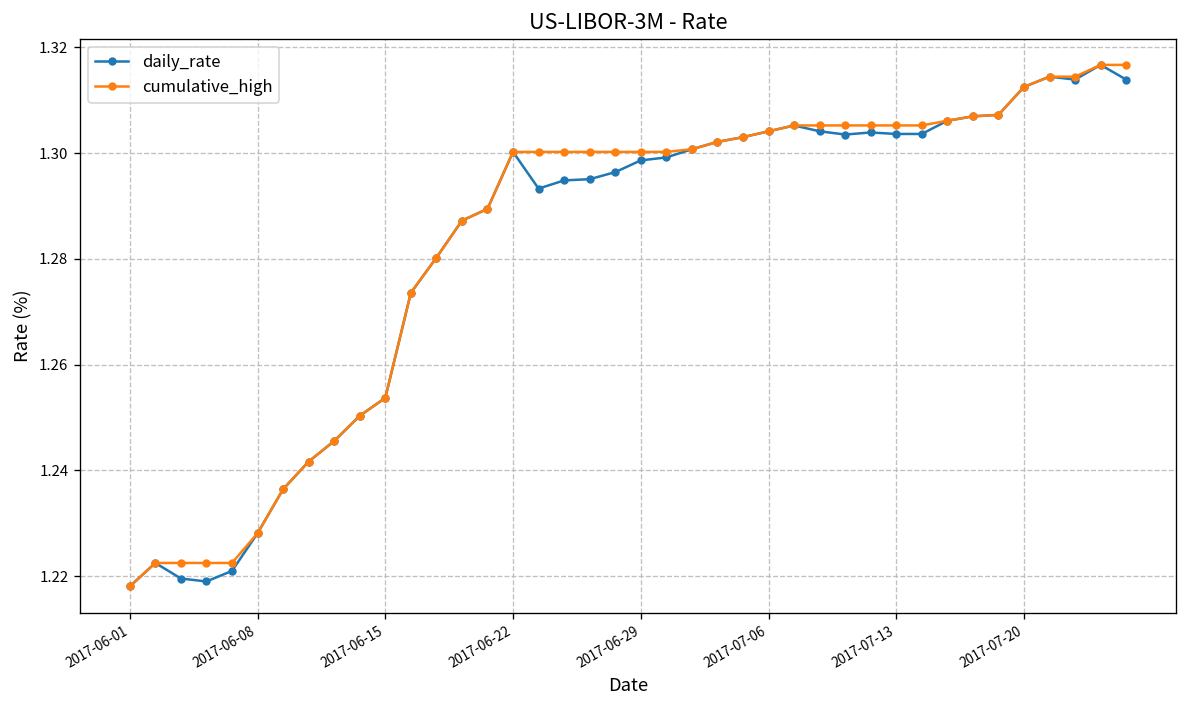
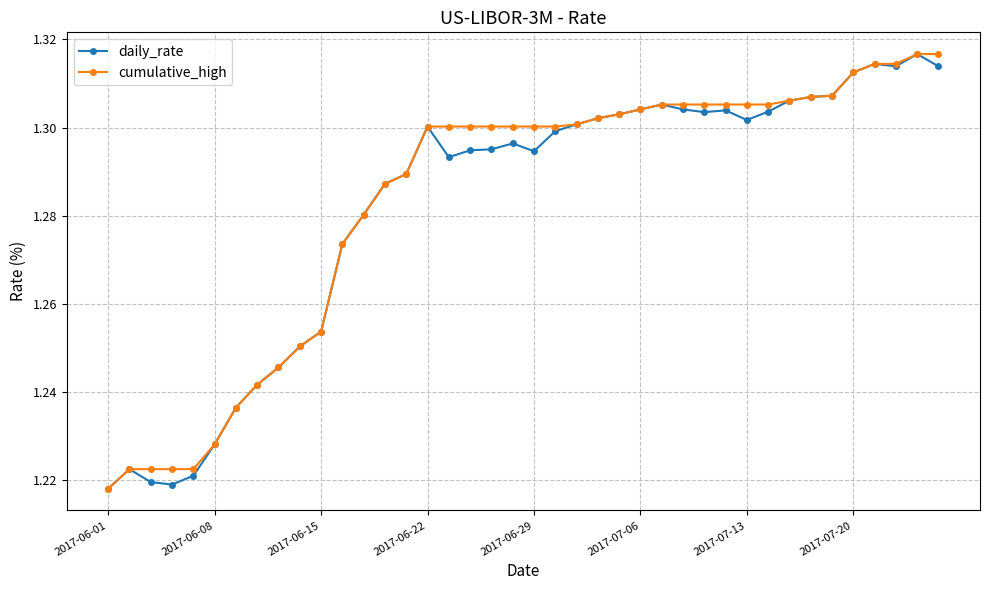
daily_rate, 2017-06-29: 1.299 -> 1.295
daily_rate, 2017-07-13: 1.304 -> 1.302
